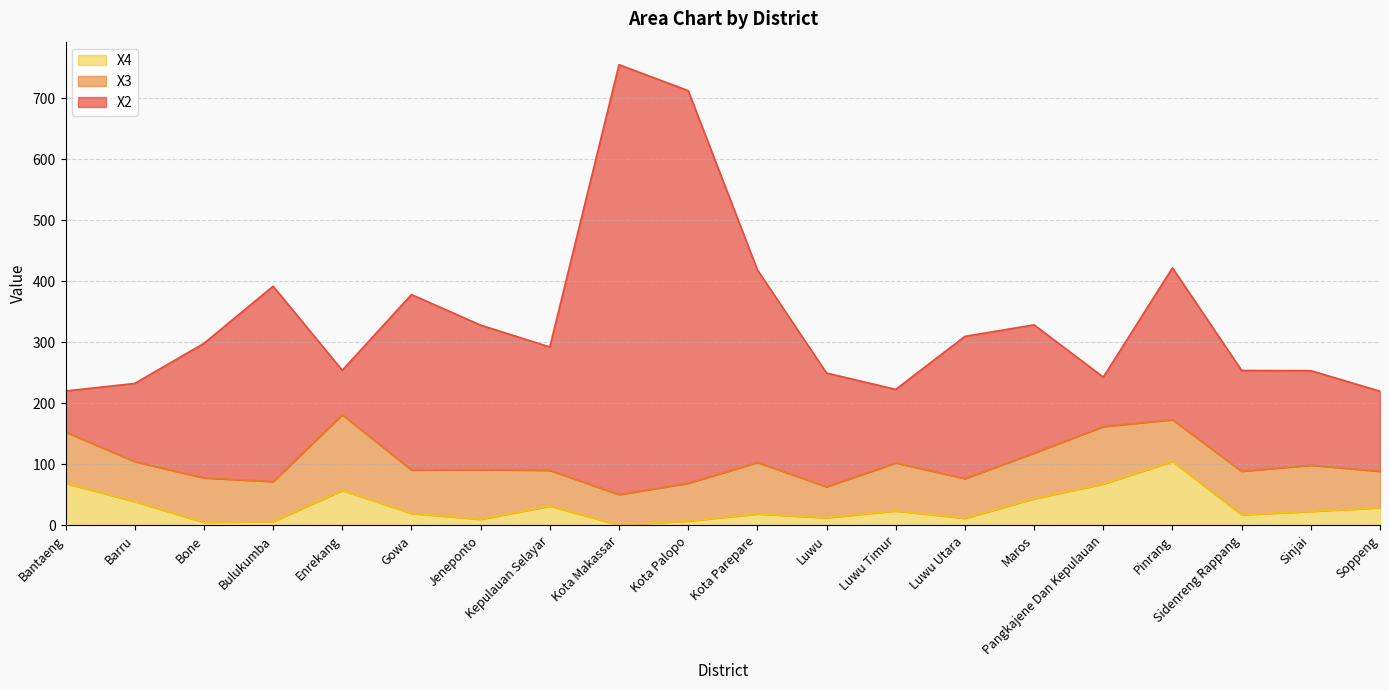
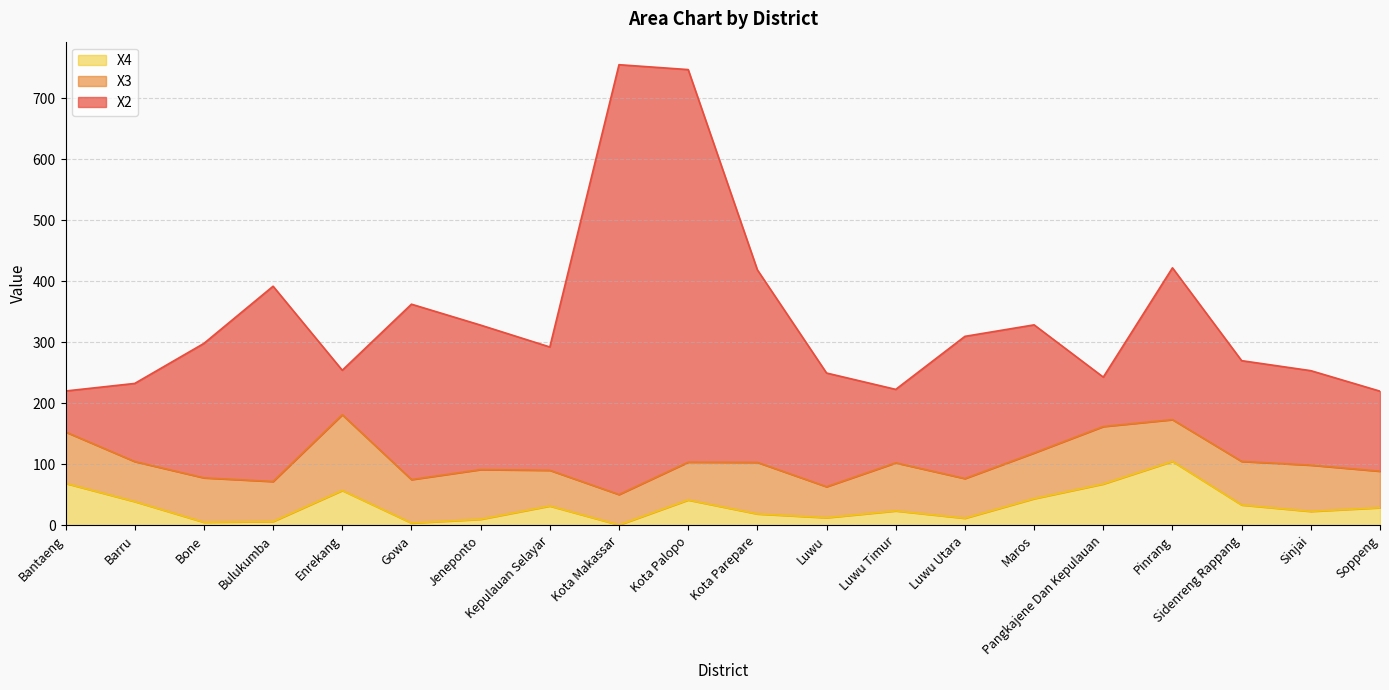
X4, Gowa: 20 -> 0
X4, Kota Palopo: 10 -> 40
X4, Sidenreng Rappang: 20 -> 30
